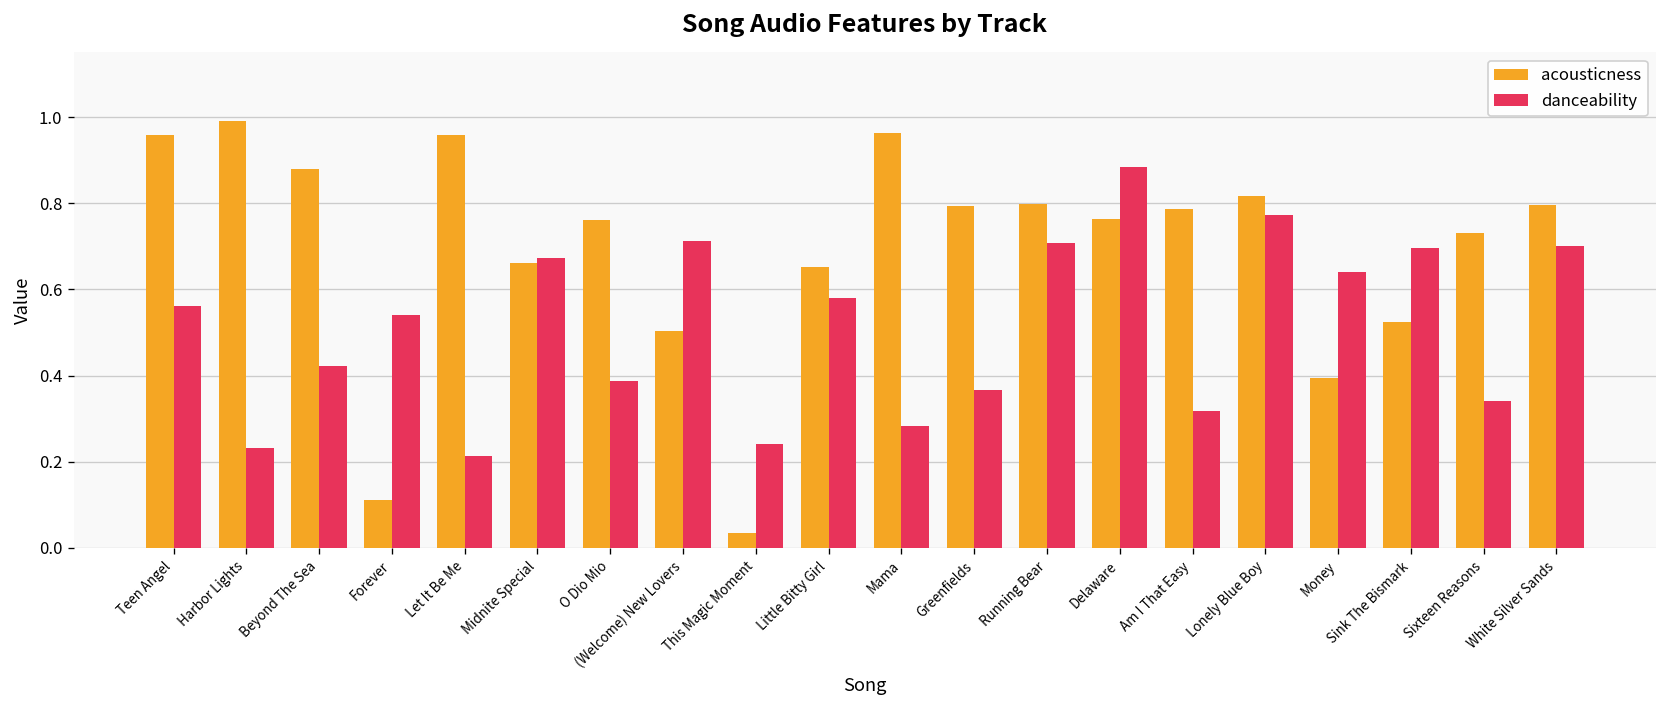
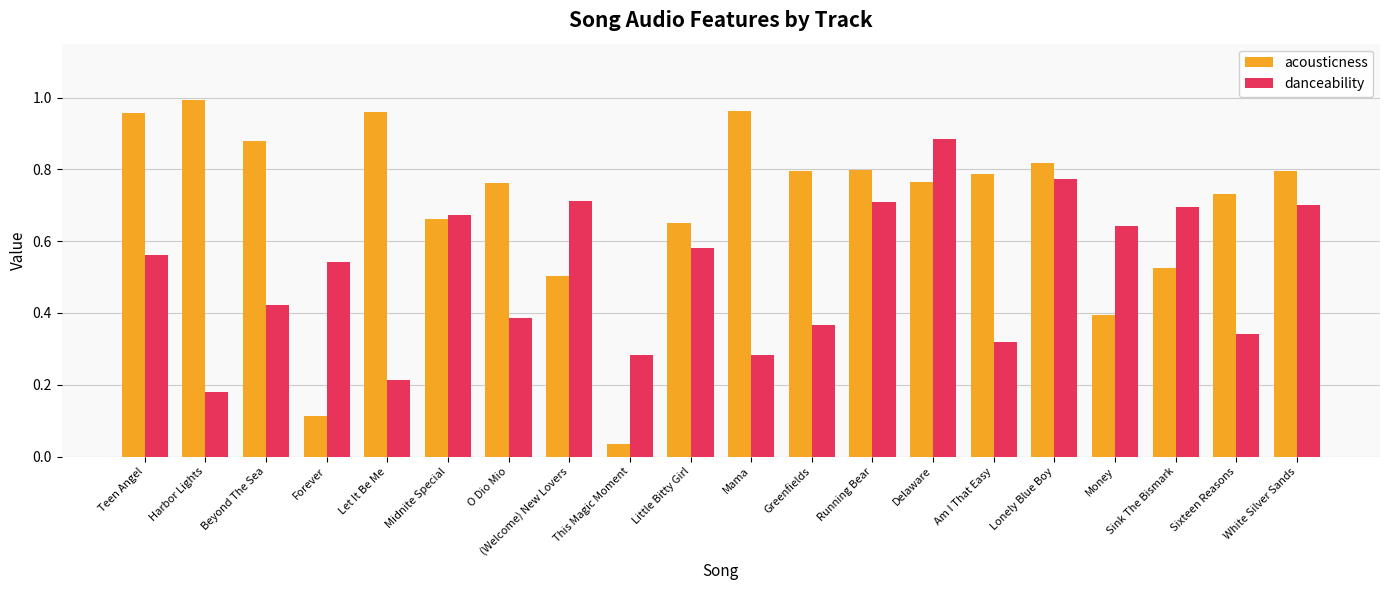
danceability, Harbor Lights: 0.23 -> 0.18
danceability, This Magic Moment: 0.24 -> 0.28
